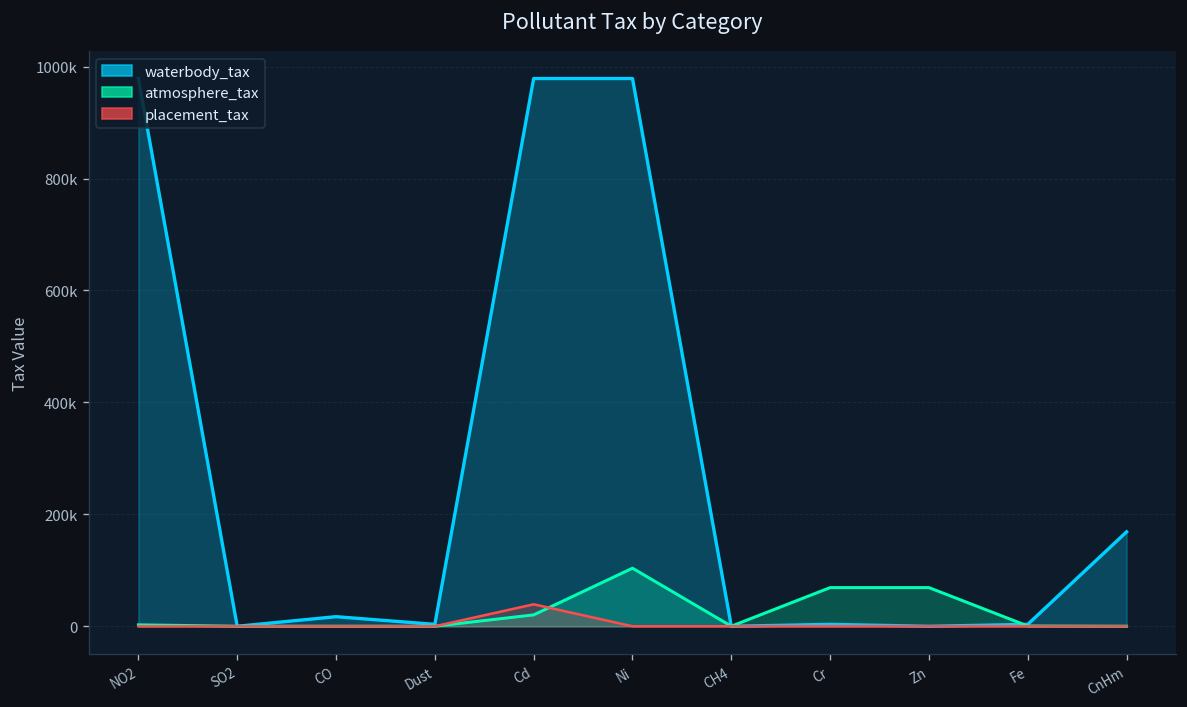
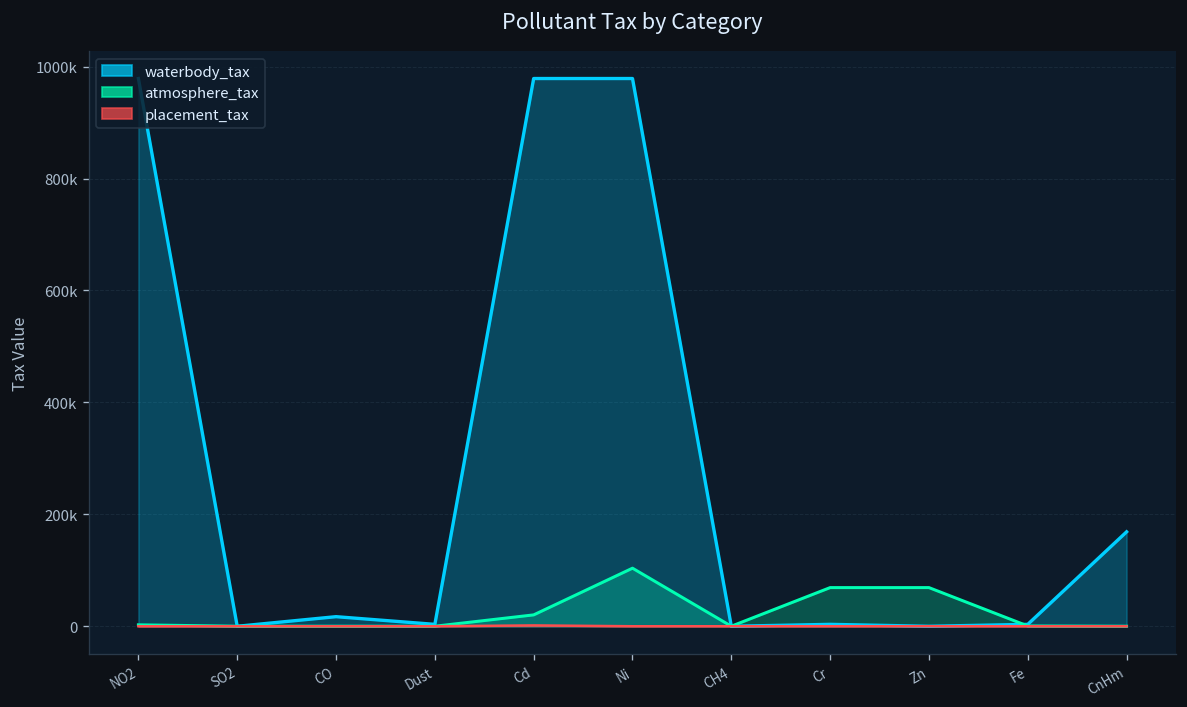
placement_tax, Cd: 40000 -> 0
